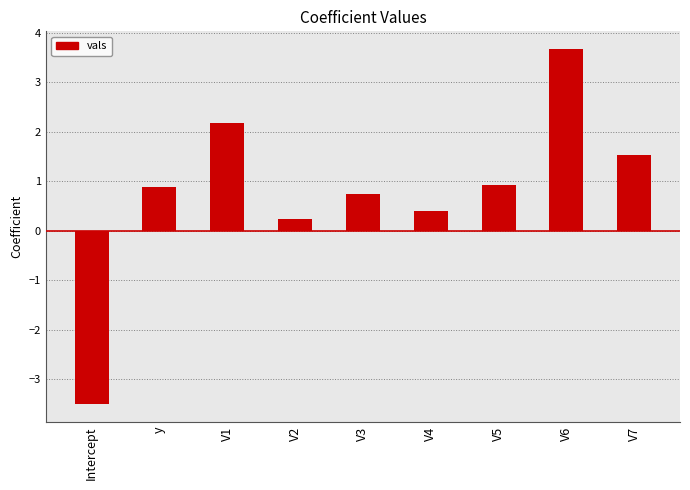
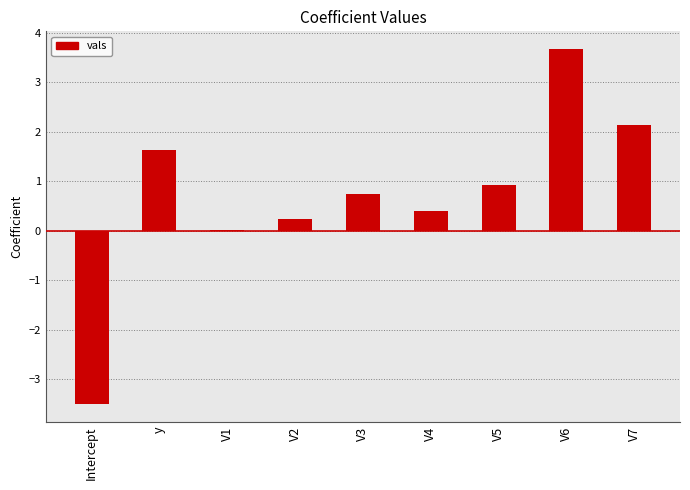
y: 0.9 -> 1.6
V1: 2.2 -> 0.0
V7: 1.5 -> 2.1
